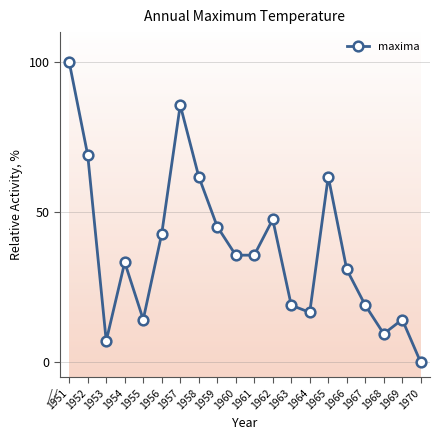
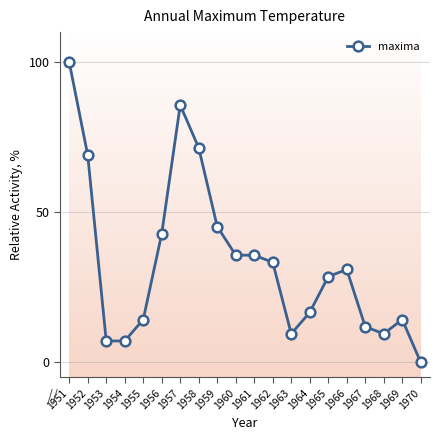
1954: 33 -> 7
1958: 62 -> 71
1962: 48 -> 33
1963: 19 -> 10
1965: 62 -> 29
1967: 19 -> 12
